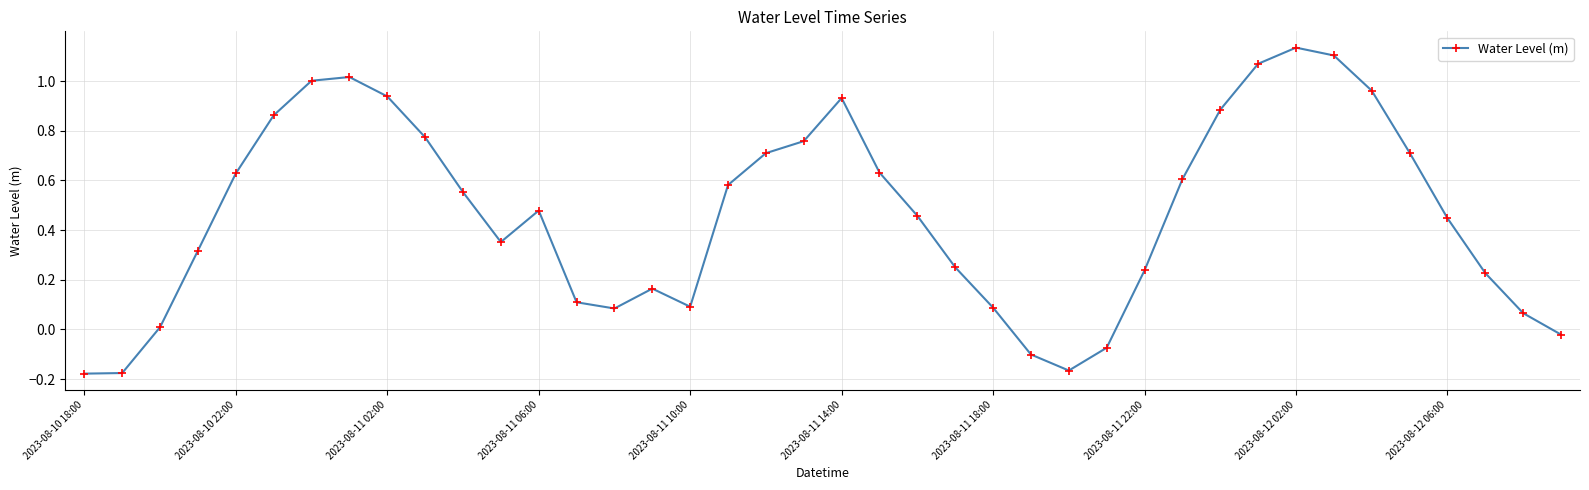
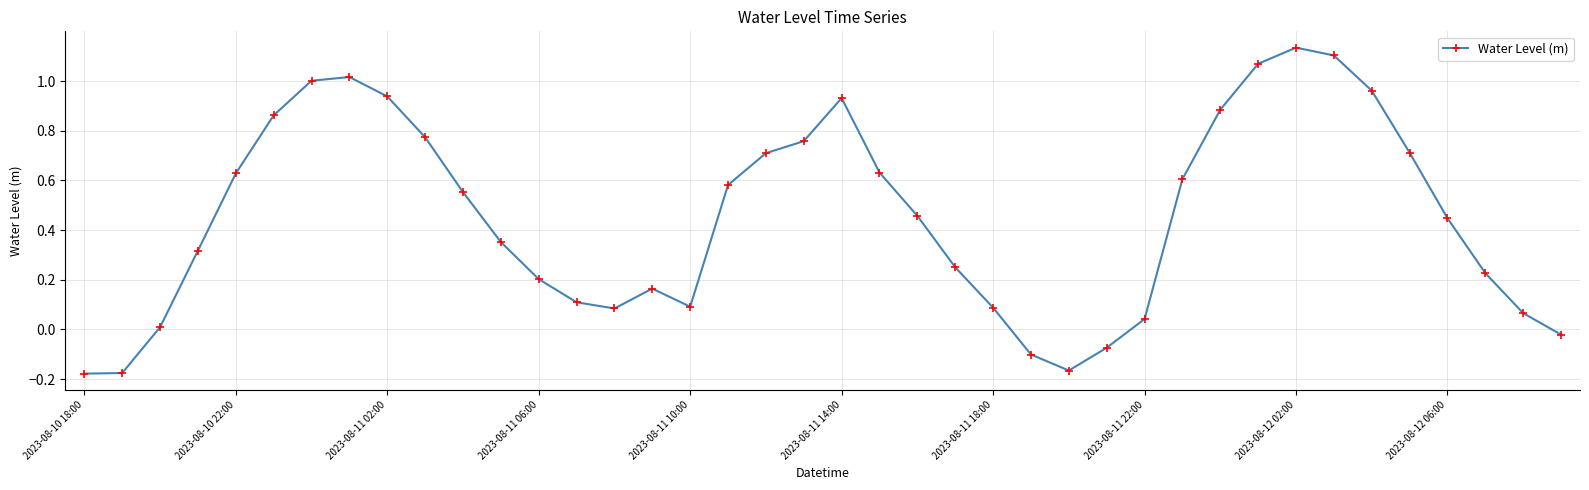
2023-08-11 06:00: 0.48 -> 0.20
2023-08-11 22:00: 0.24 -> 0.04
